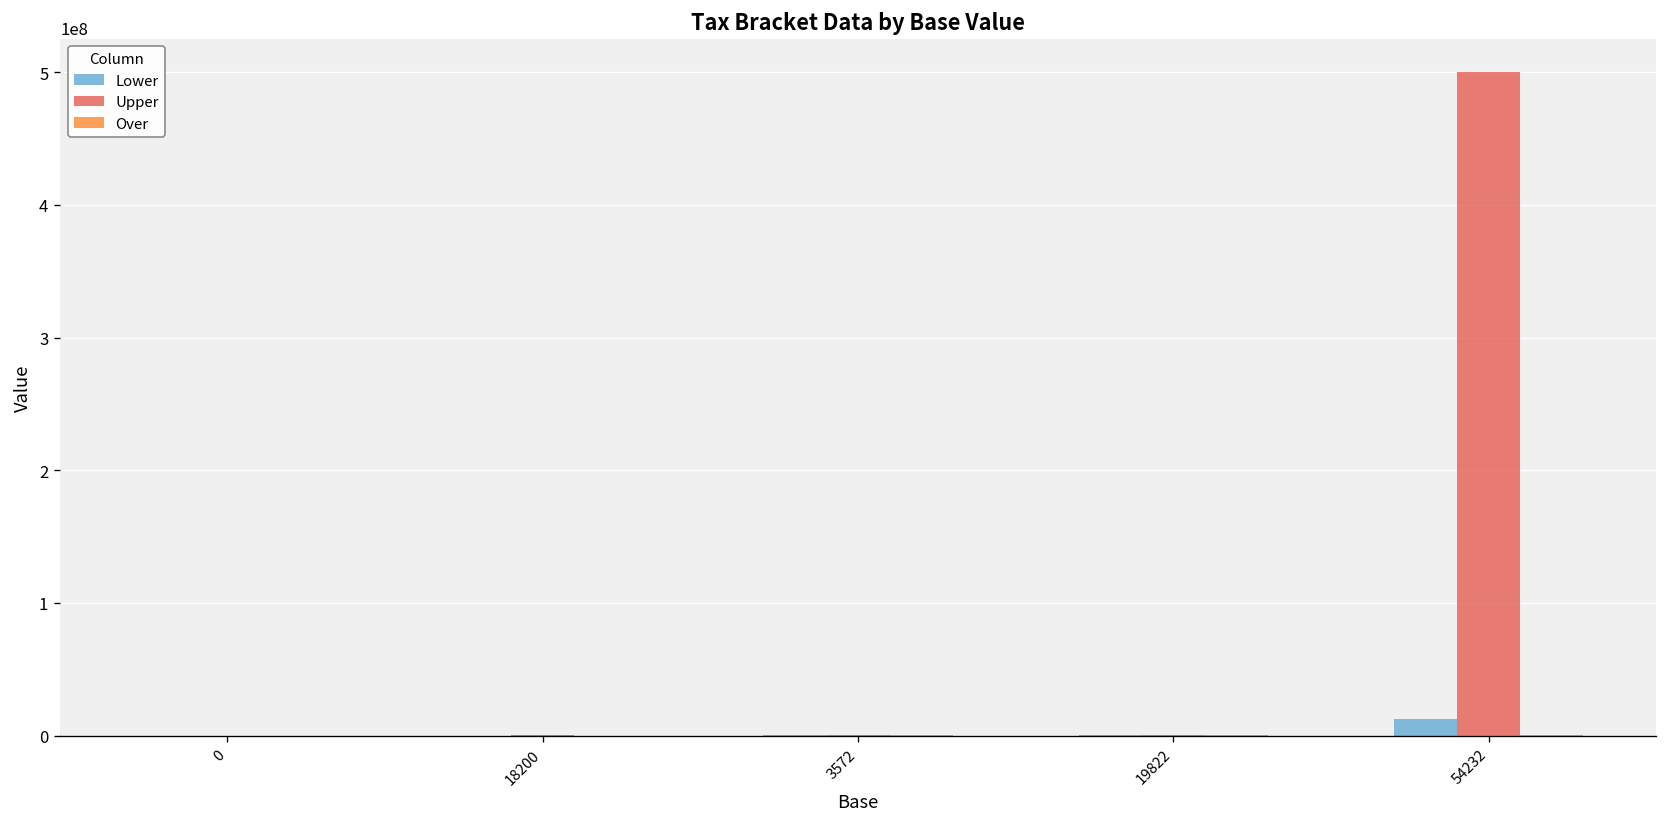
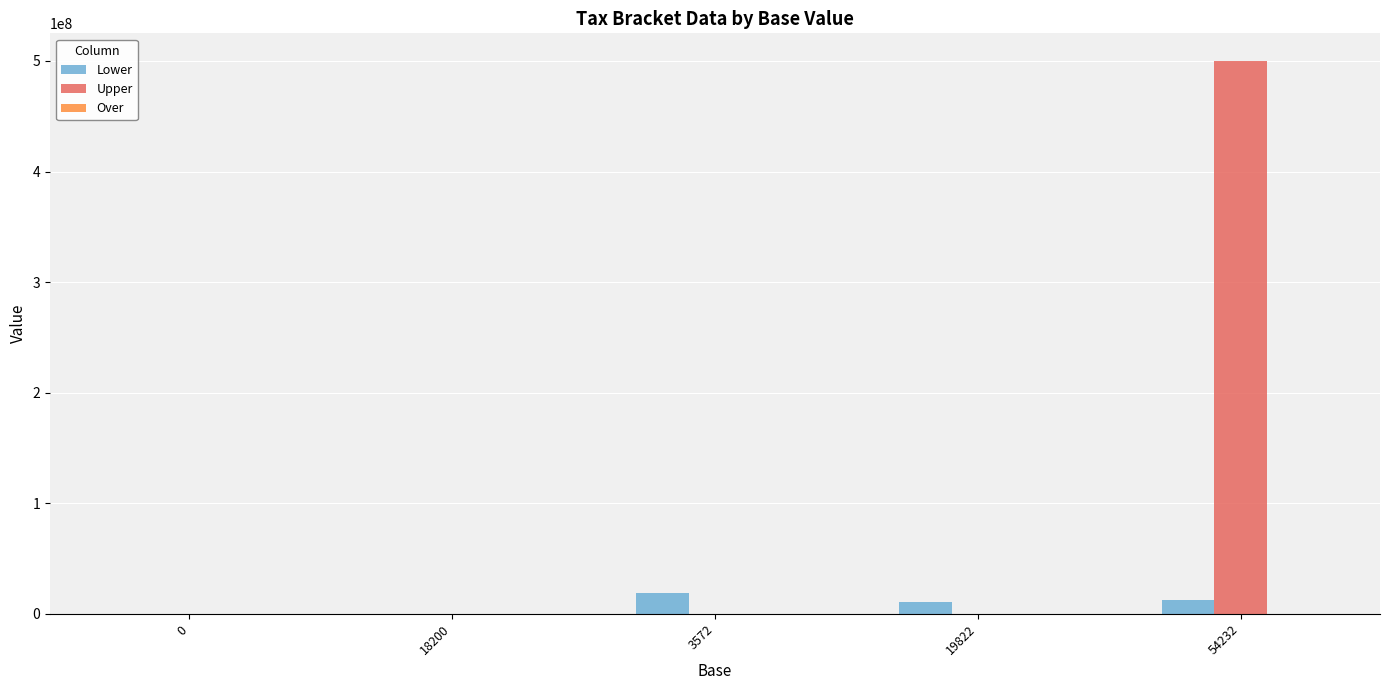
Lower, 3572: 0 -> 19000000
Lower, 19822: 0 -> 11000000
